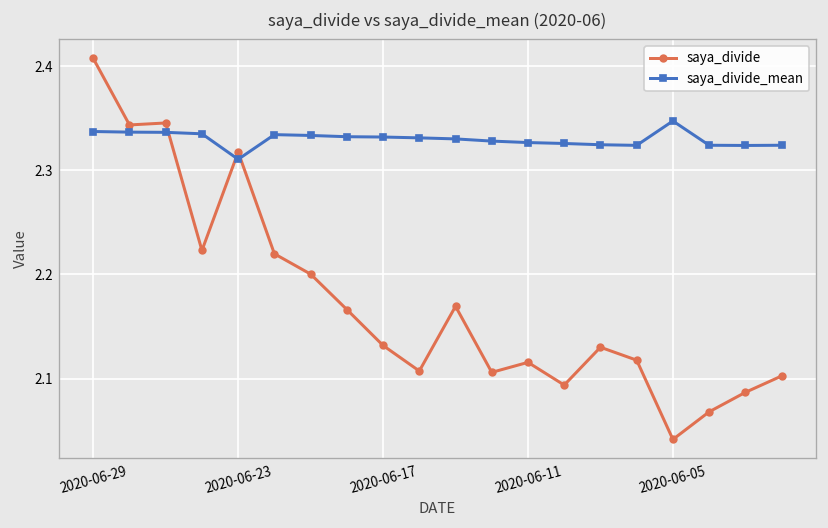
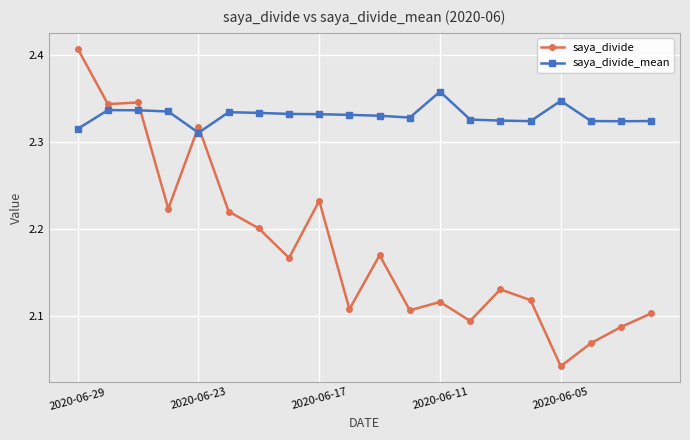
saya_divide_mean, 2020-06-29: 2.34 -> 2.32
saya_divide, 2020-06-17: 2.13 -> 2.23
saya_divide_mean, 2020-06-11: 2.33 -> 2.36
